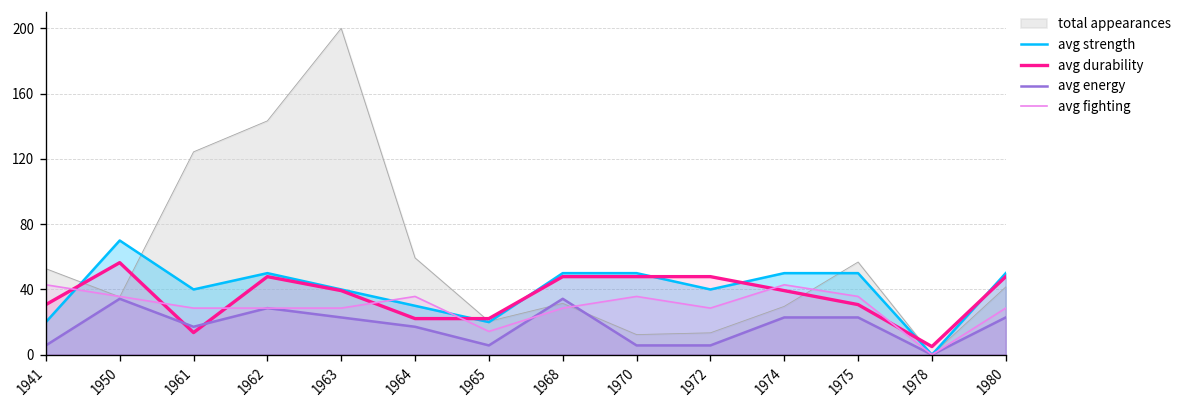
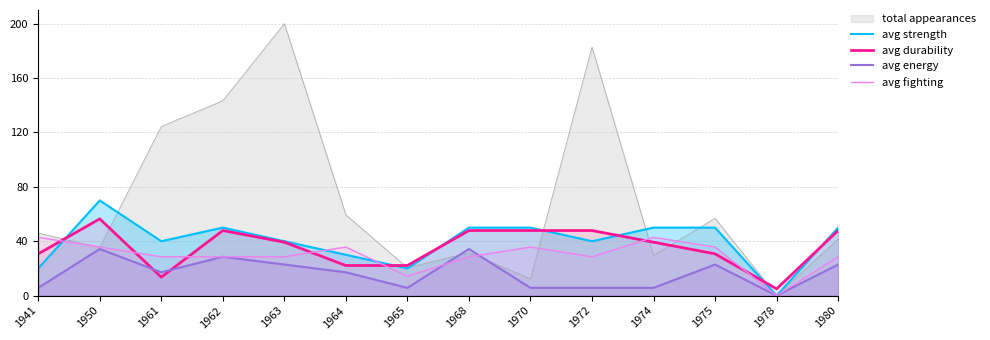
total appearances, 1941: 53 -> 46
total appearances, 1972: 13 -> 183
avg energy, 1974: 23 -> 6
